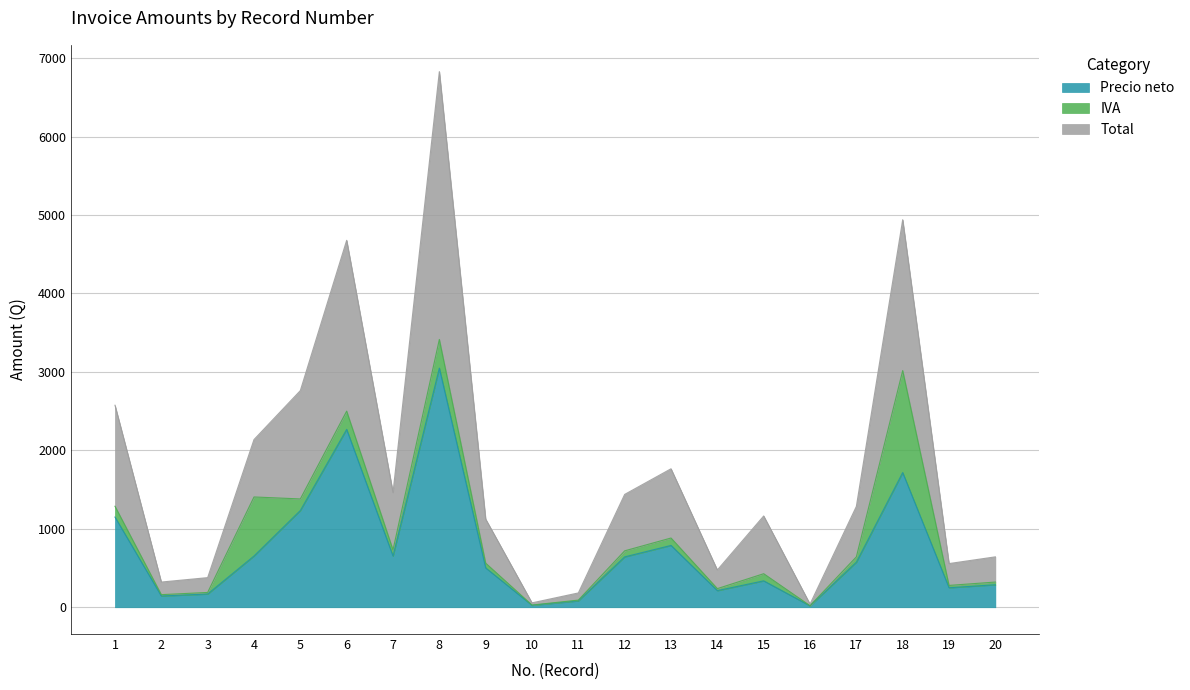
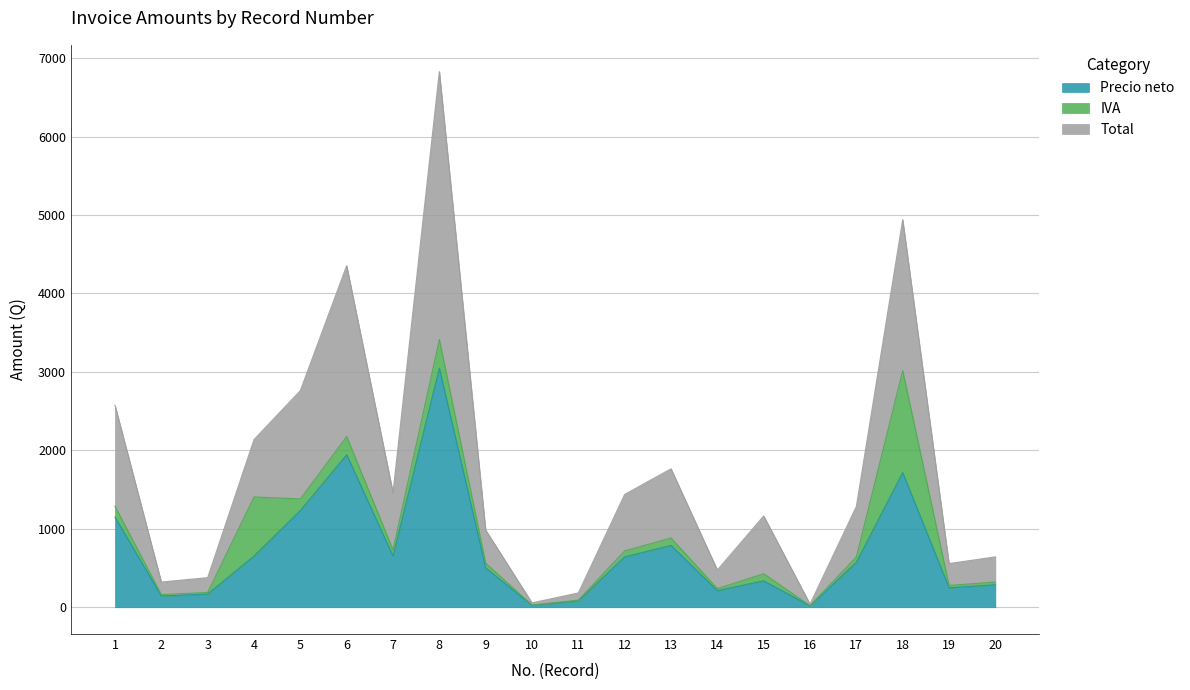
Precio neto, 6: 2300 -> 1900
Total, 9: 600 -> 400
